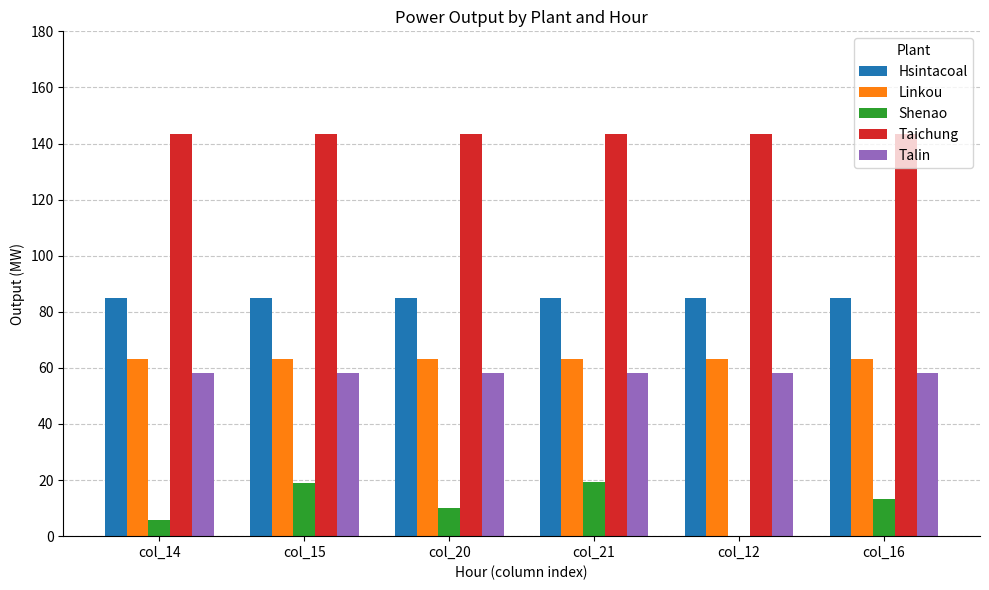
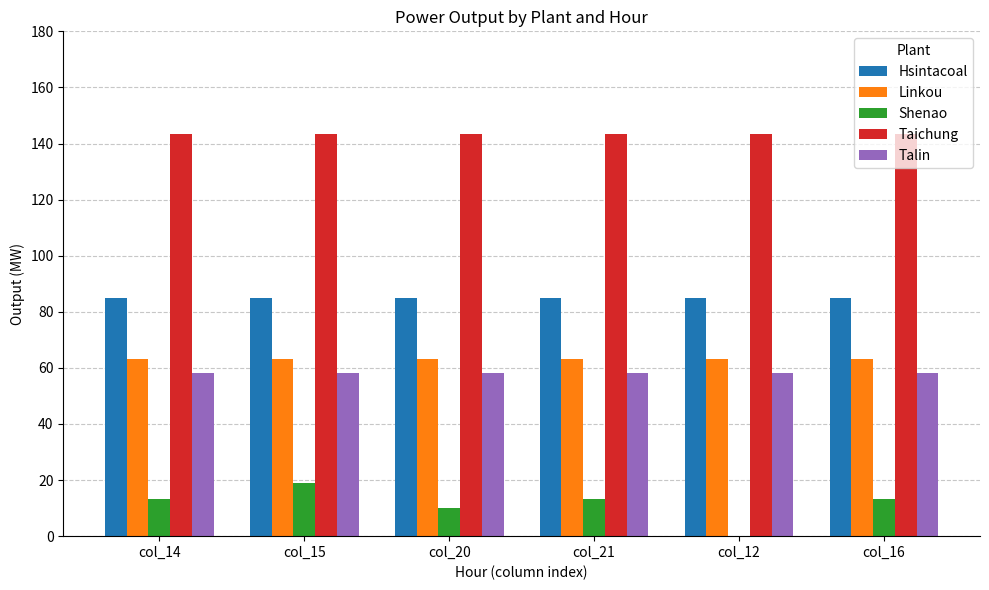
Shenao, col_14: 6 -> 13
Shenao, col_21: 19 -> 13
